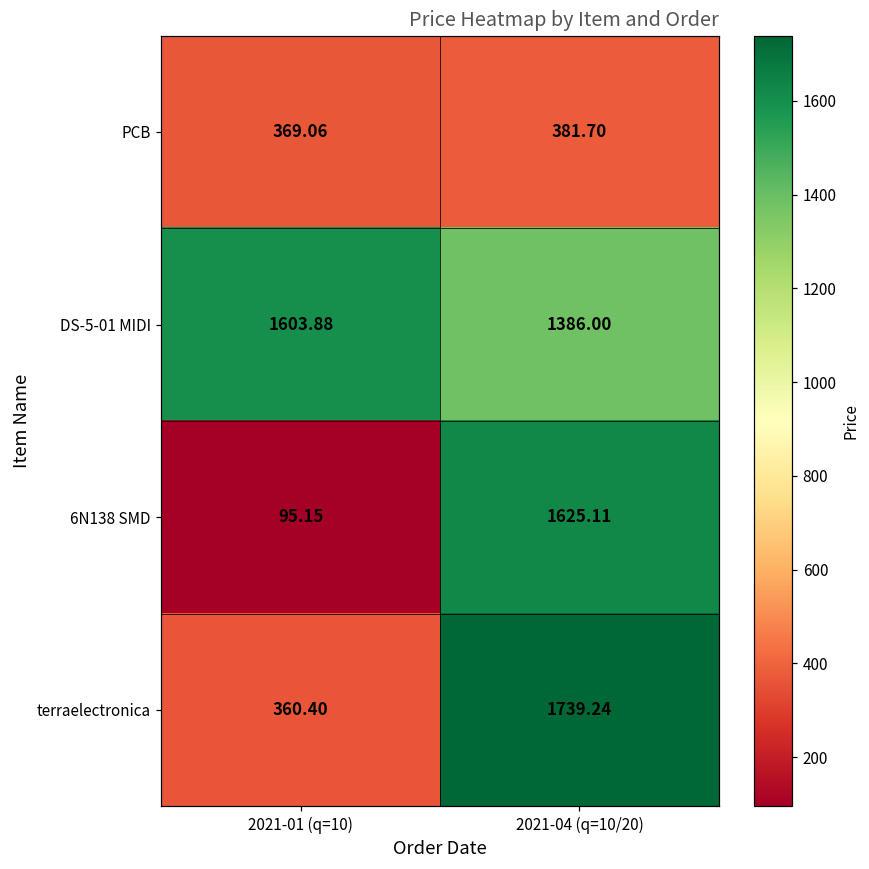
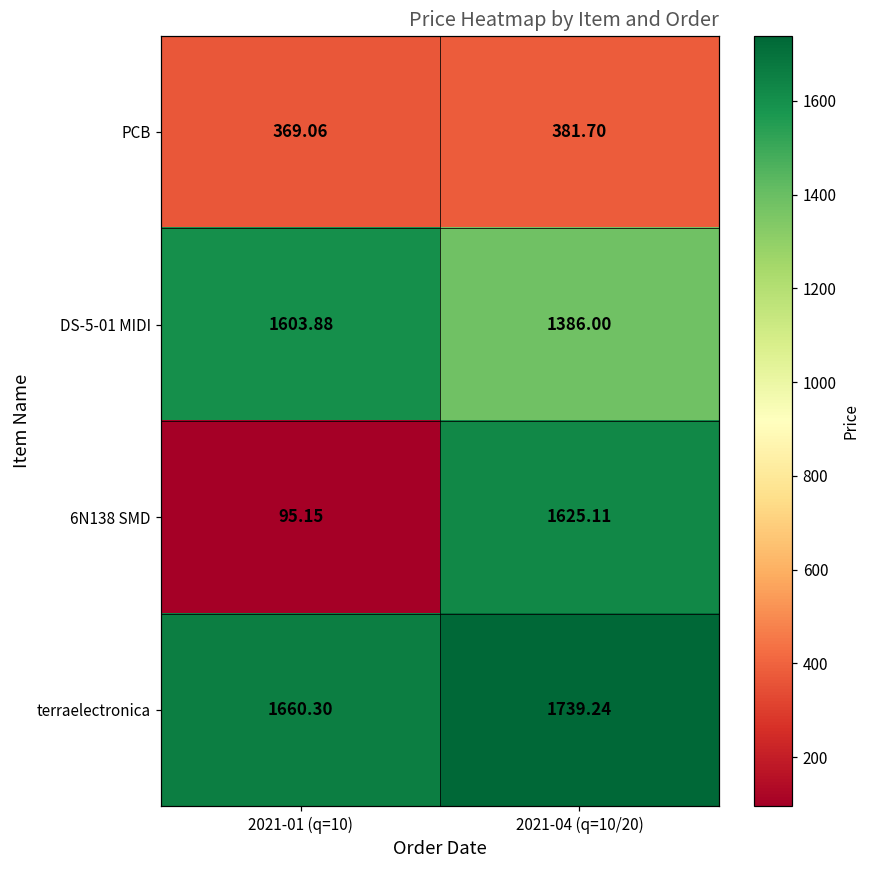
terraelectronica, 2021-01 (q=10): 360.40 -> 1660.30
